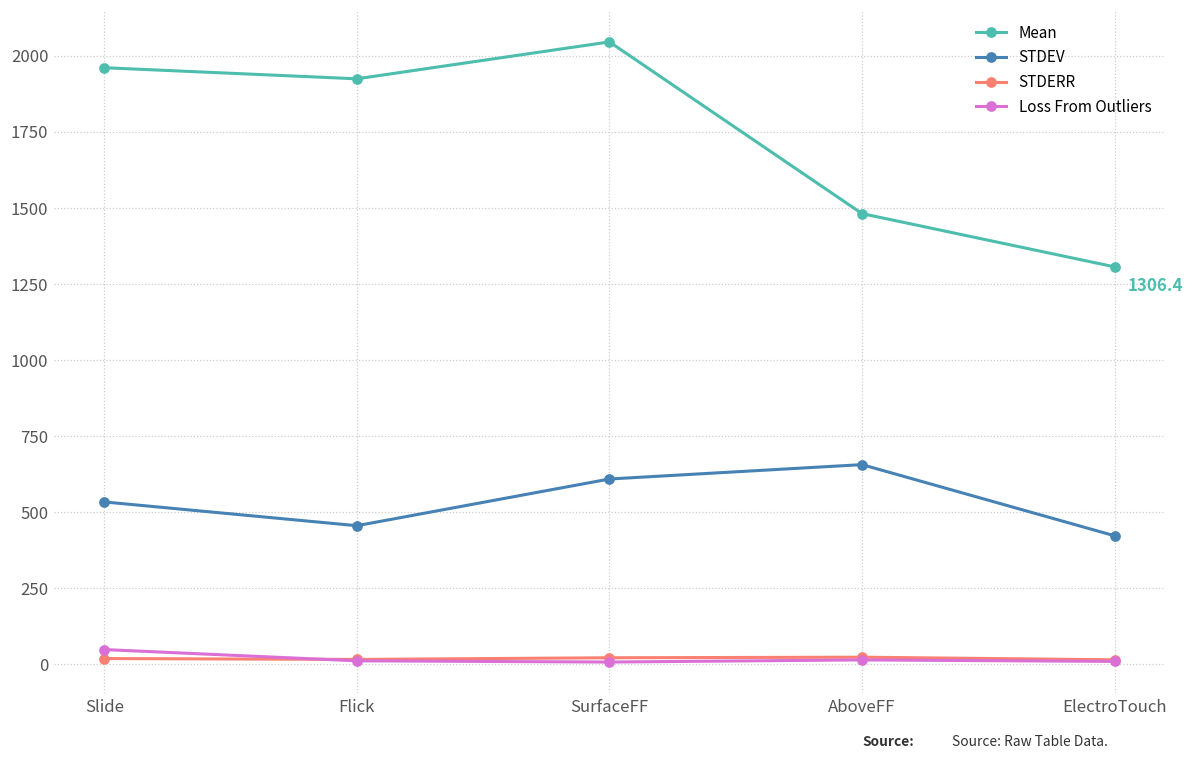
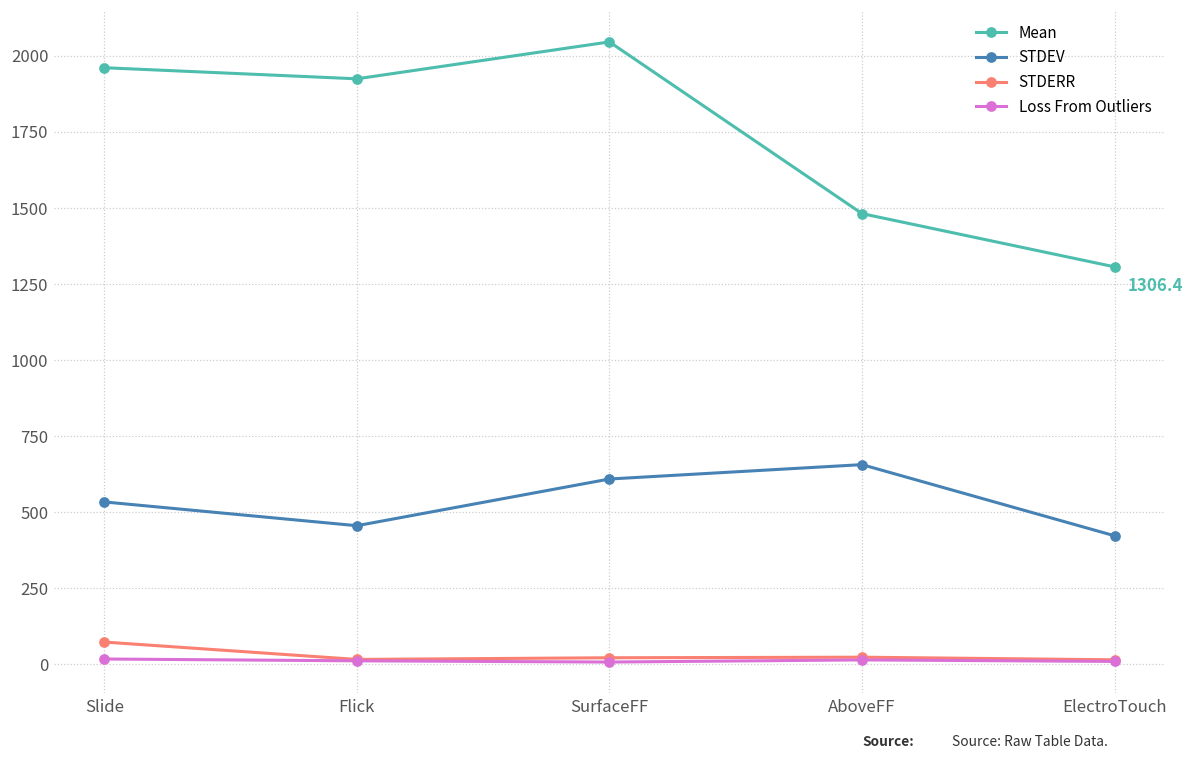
STDERR, Slide: 20 -> 70
Loss From Outliers, Slide: 50 -> 20
